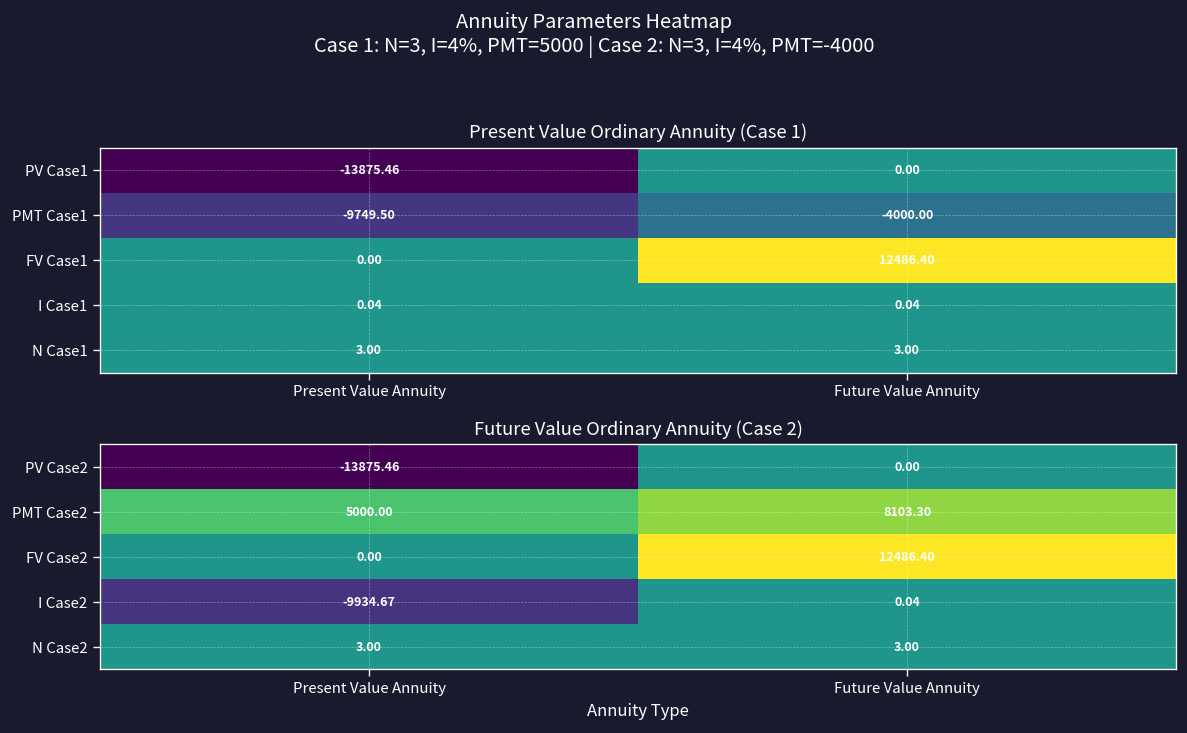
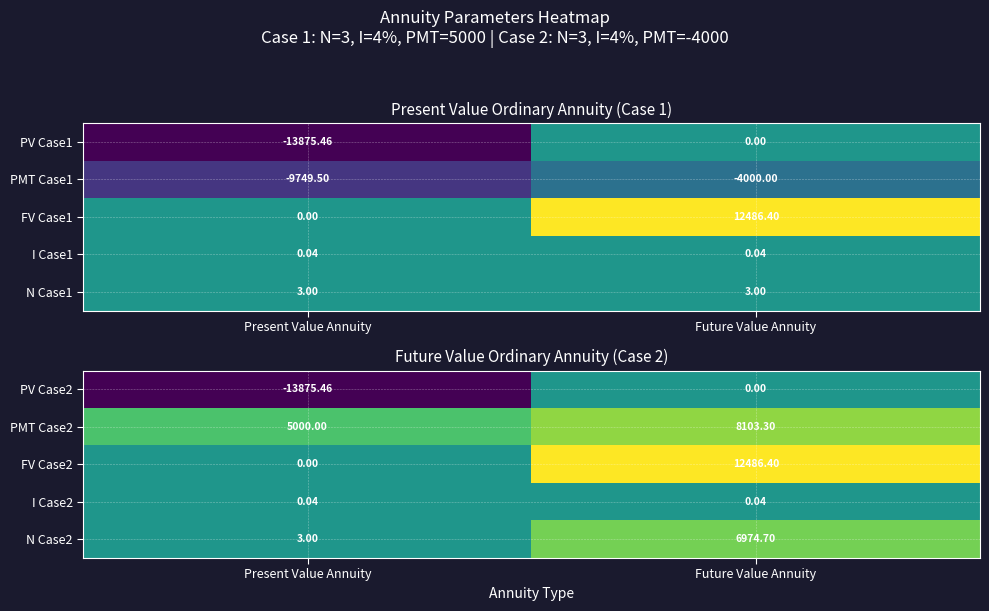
Future Value Ordinary Annuity (Case 2), I Case2, Present Value Annuity: -9934.67 -> 0.04
Future Value Ordinary Annuity (Case 2), N Case2, Future Value Annuity: 3.00 -> 6974.70
